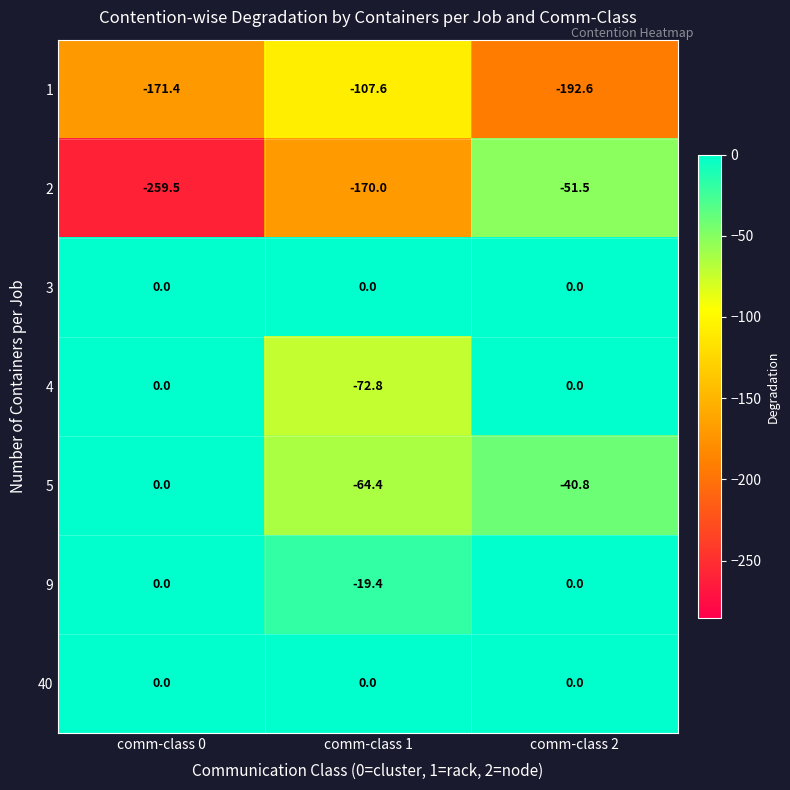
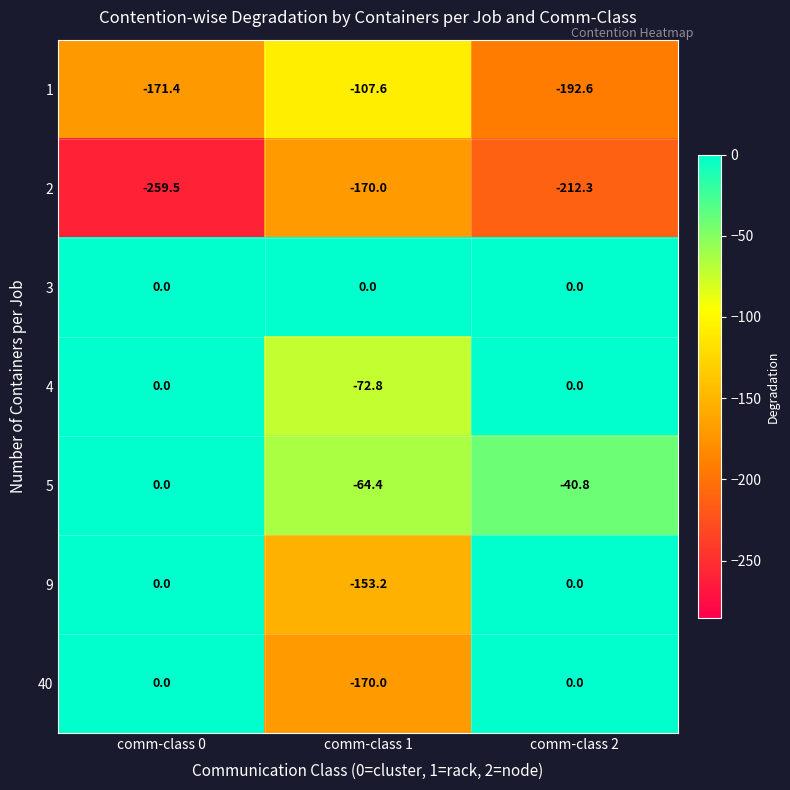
2, comm-class 2: -51.5 -> -212.3
9, comm-class 1: -19.4 -> -153.2
40, comm-class 1: 0.0 -> -170.0
